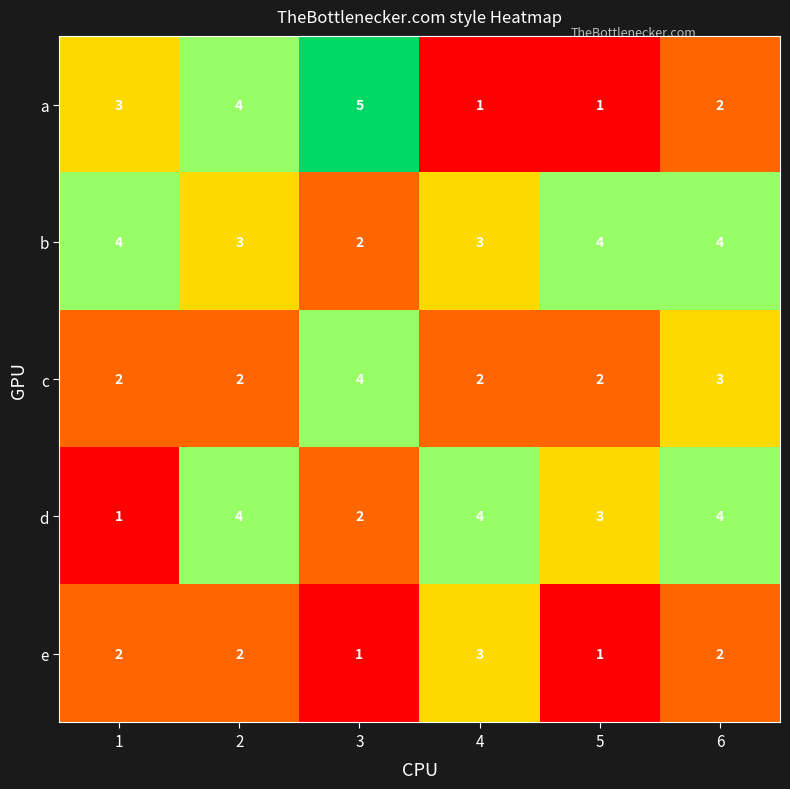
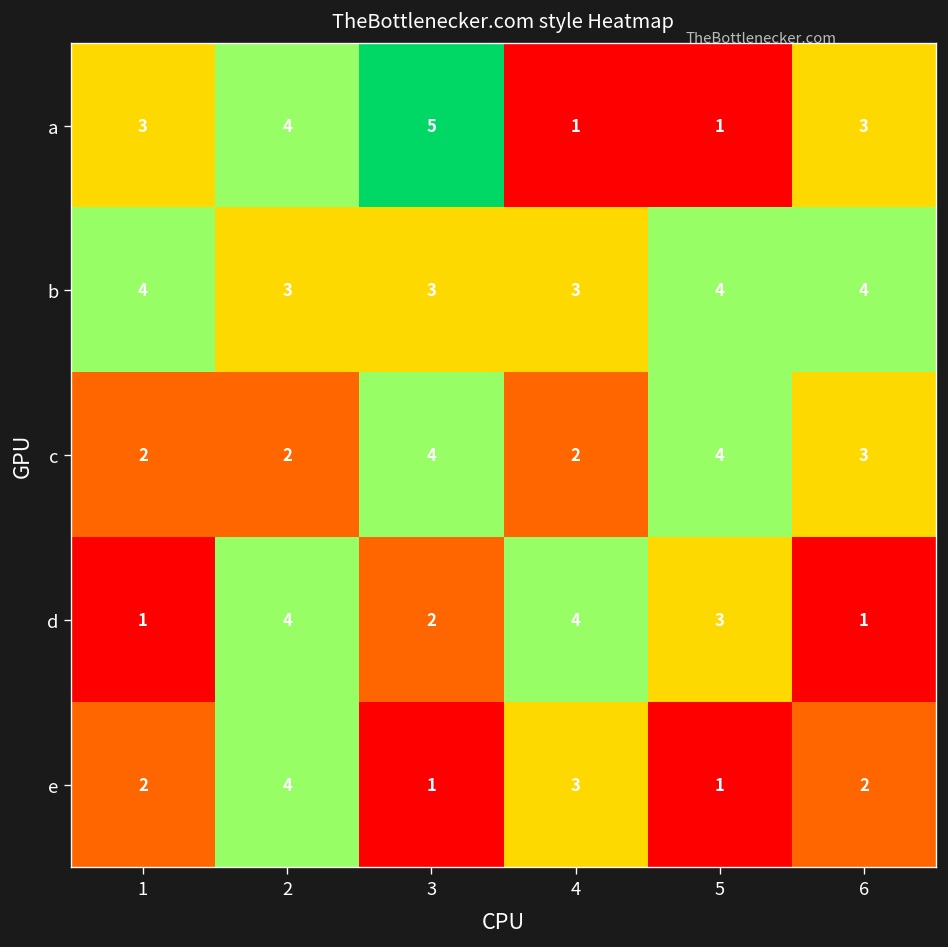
a, 6: 2 -> 3
b, 3: 2 -> 3
c, 5: 2 -> 4
d, 6: 4 -> 1
e, 2: 2 -> 4
